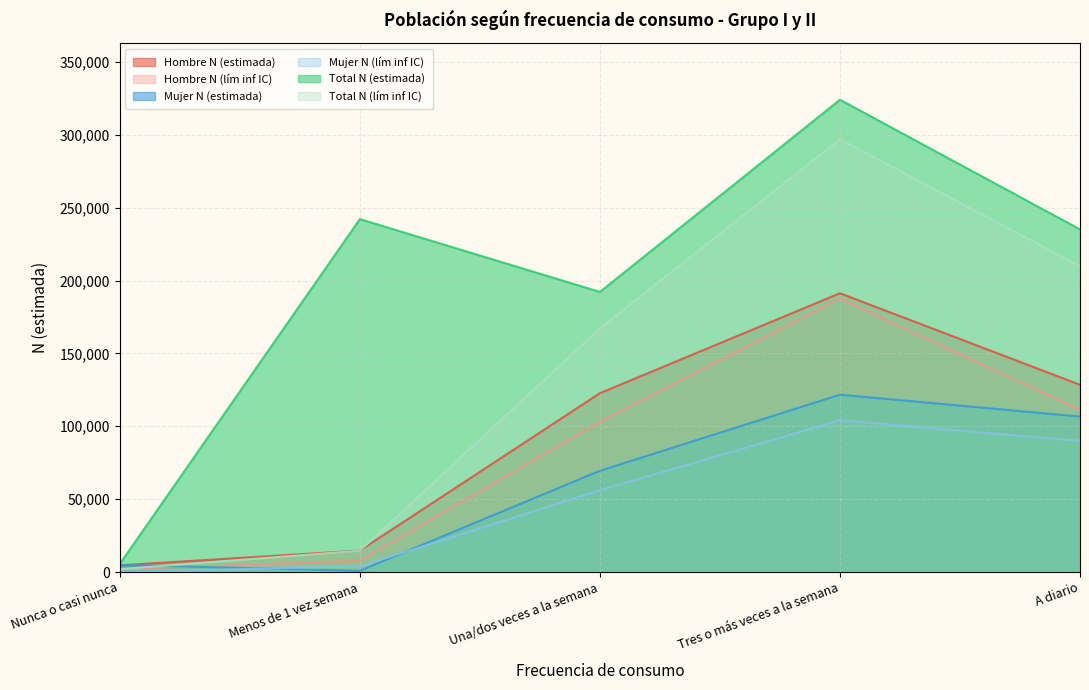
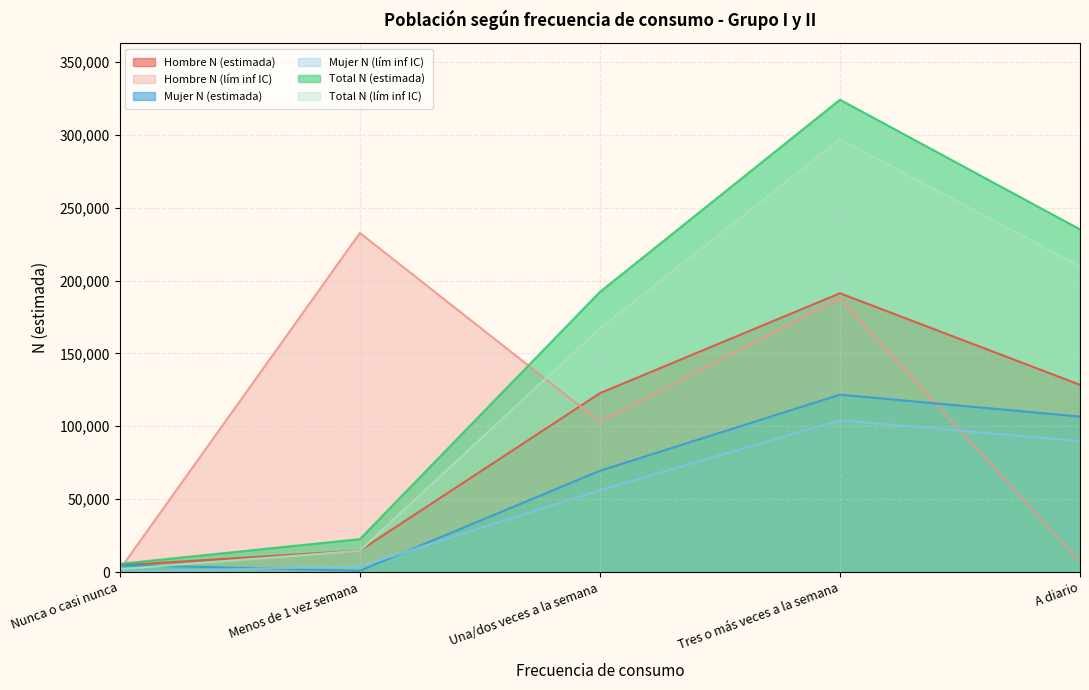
Hombre N (lím inf IC), Menos de 1 vez semana: 8,000 -> 233,000
Total N (estimada), Menos de 1 vez semana: 242,000 -> 23,000
Hombre N (lím inf IC), A diario: 111,000 -> 7,000
